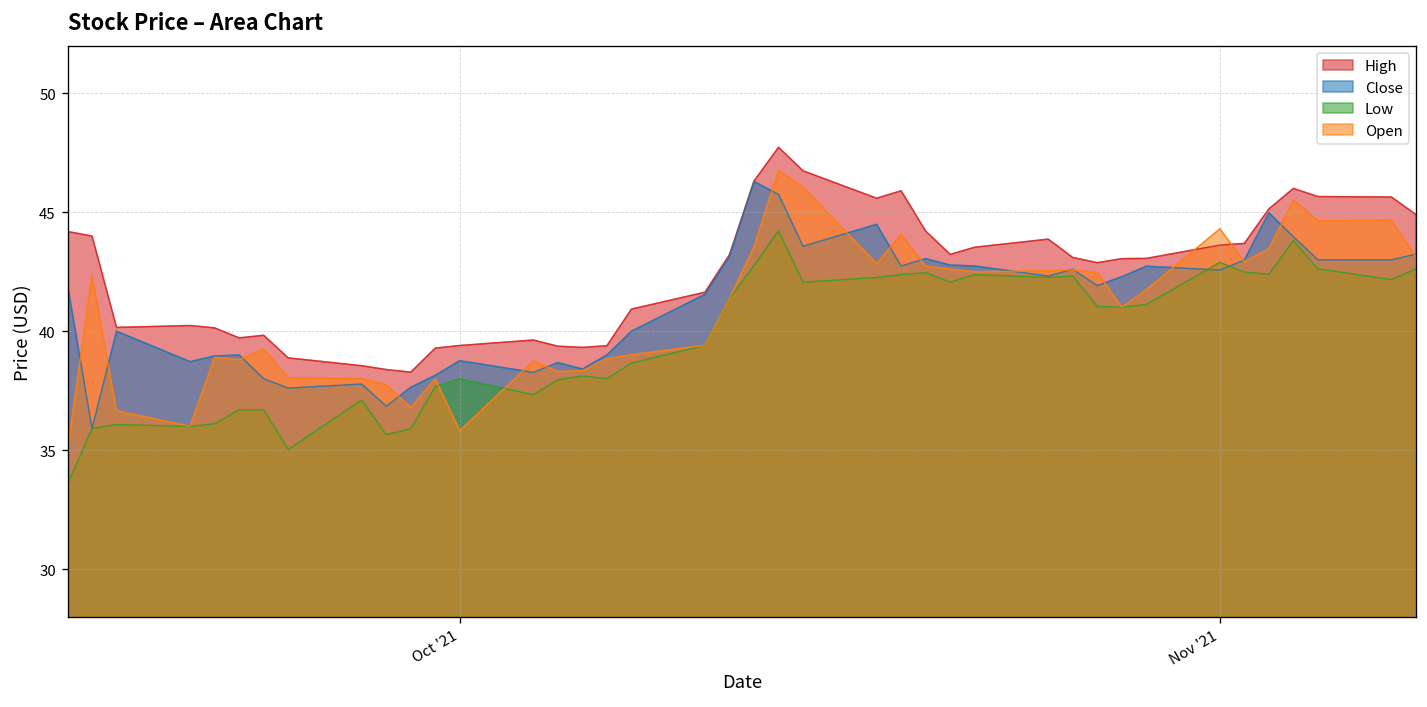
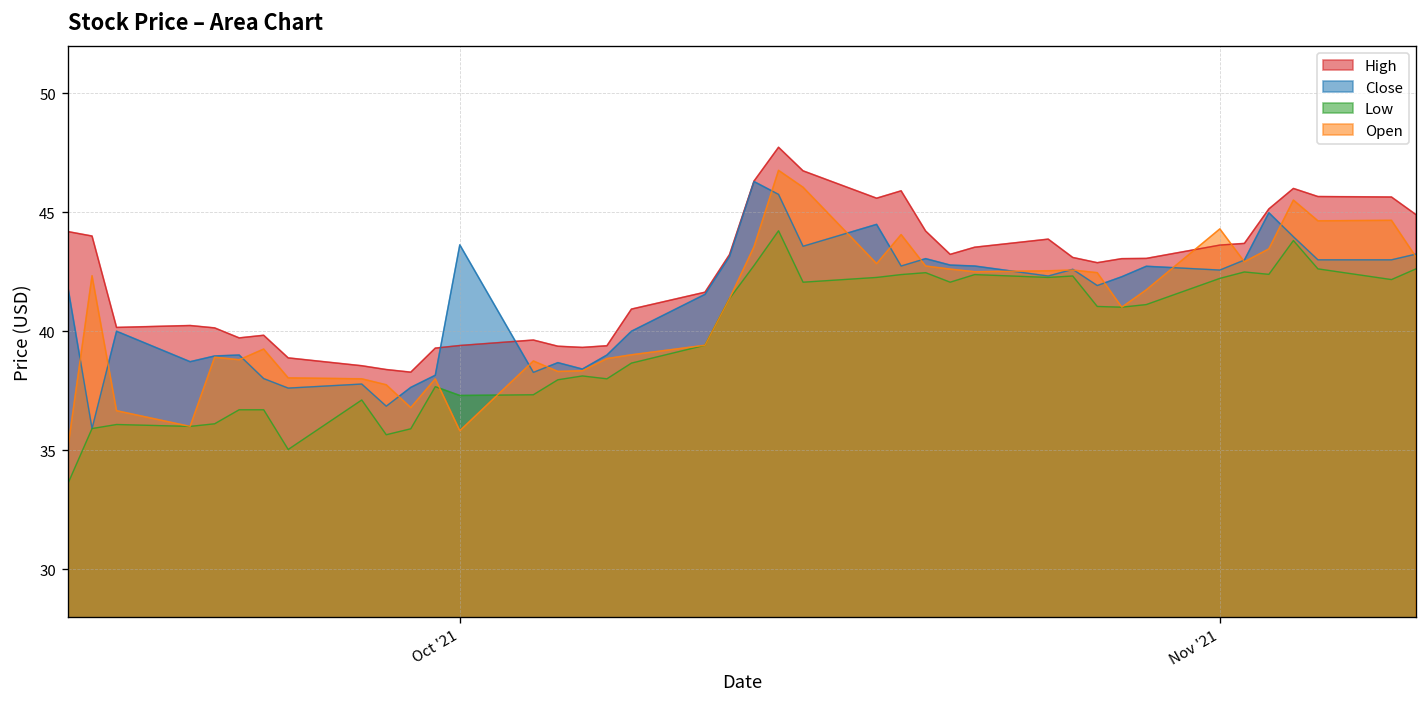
Close, Oct '21: 38.8 -> 43.6
Low, Oct '21: 38.0 -> 37.3
Low, Nov '21: 42.9 -> 42.2
